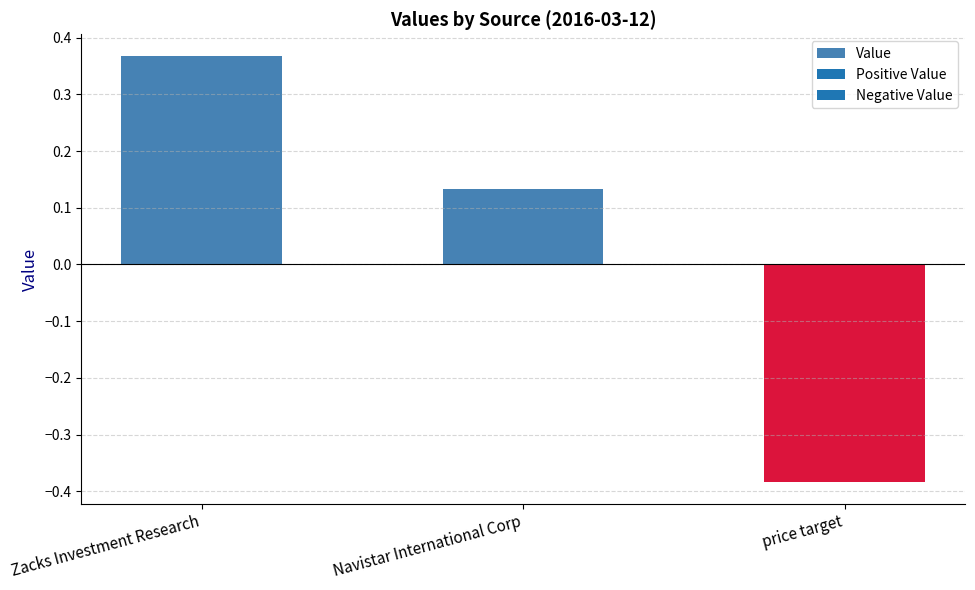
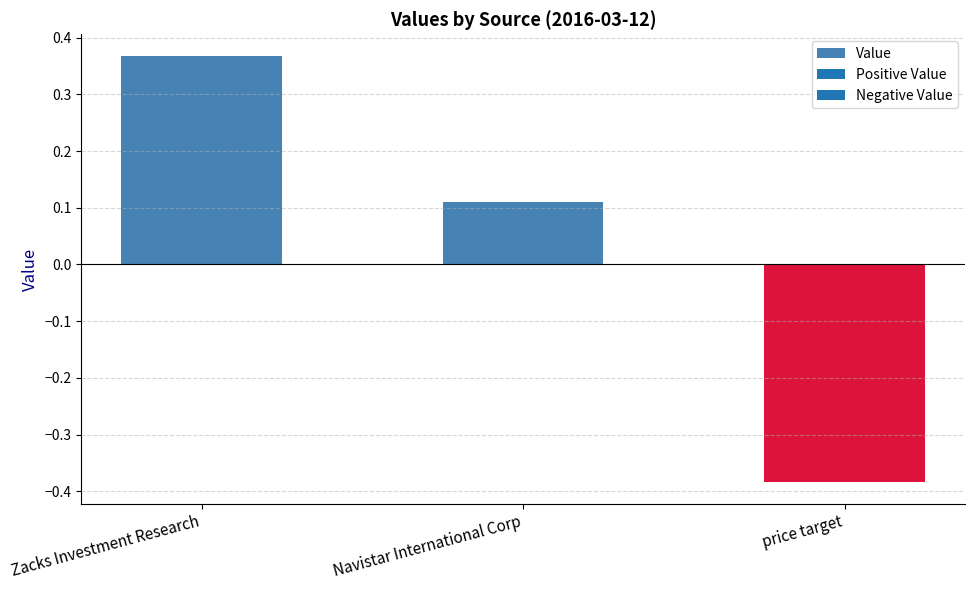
Navistar International Corp: 0.13 -> 0.11
